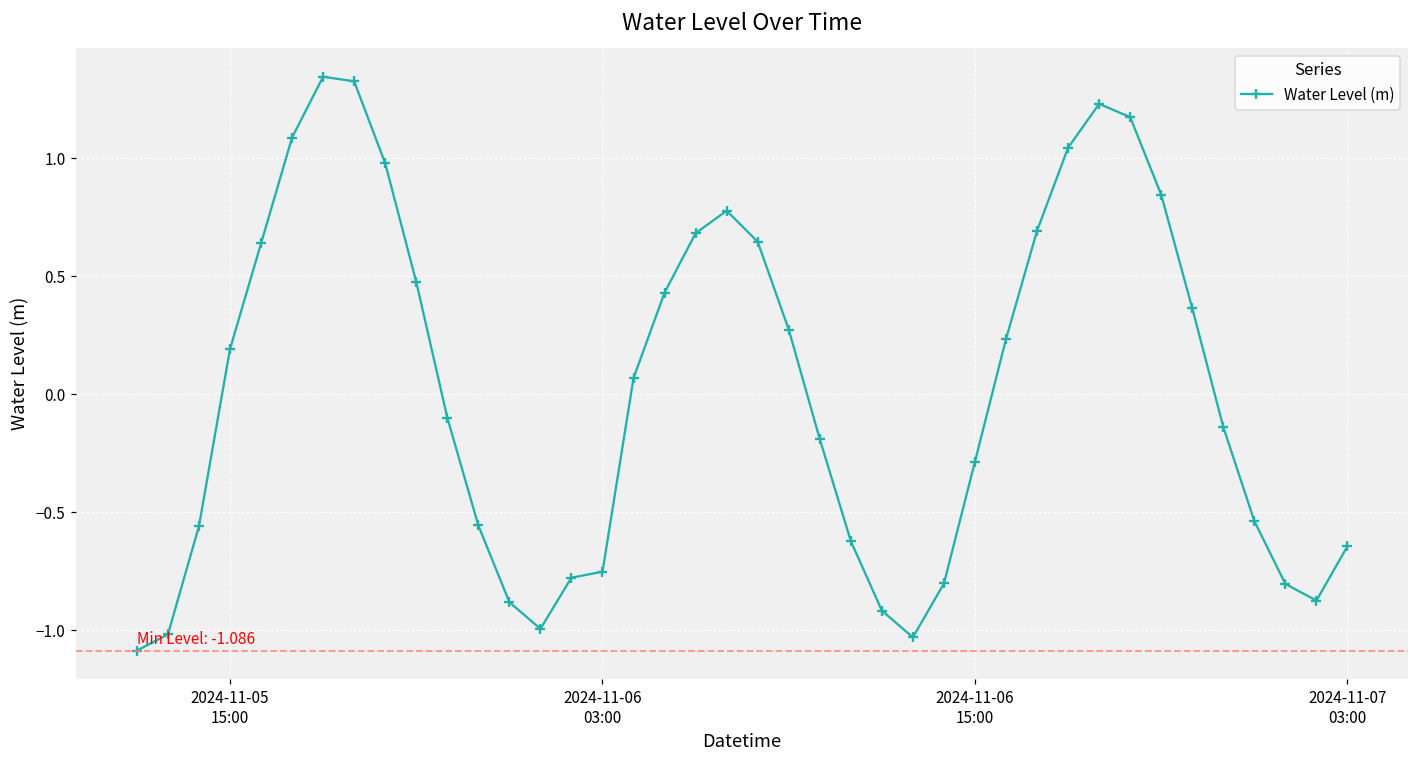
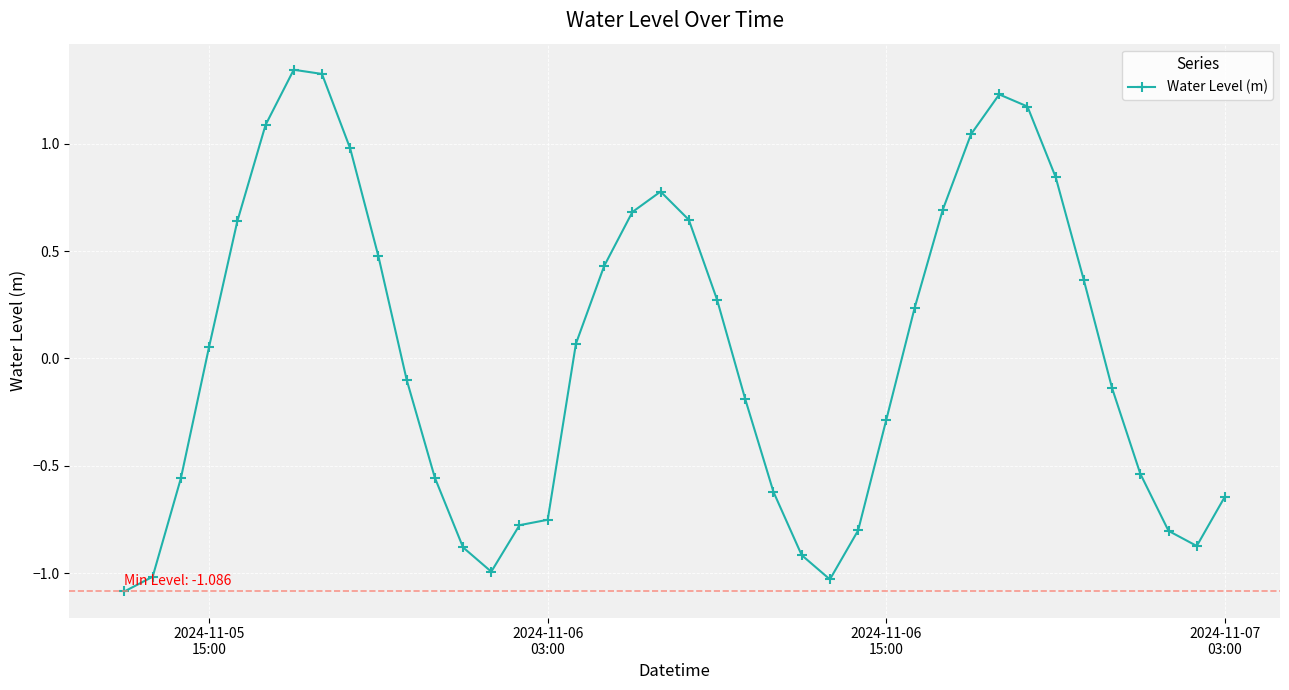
2024-11-05 15:00: 0.19 -> 0.05
